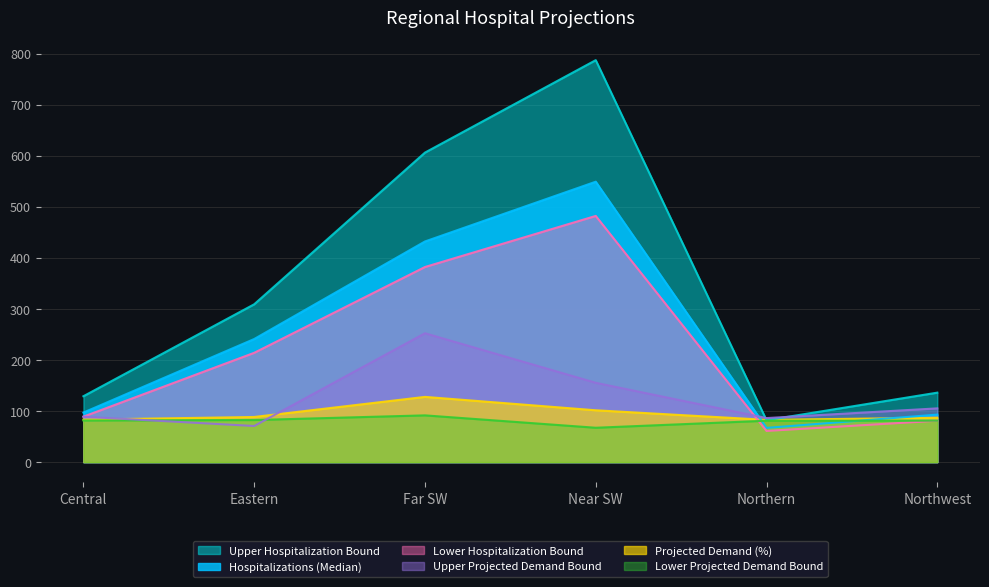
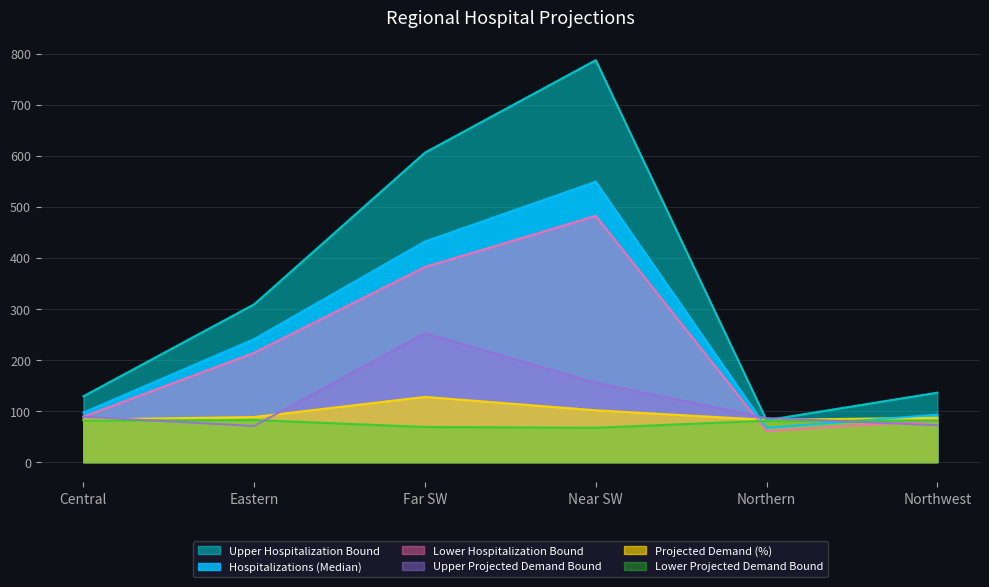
Lower Projected Demand Bound, Far SW: 90 -> 70
Upper Projected Demand Bound, Northwest: 110 -> 70
